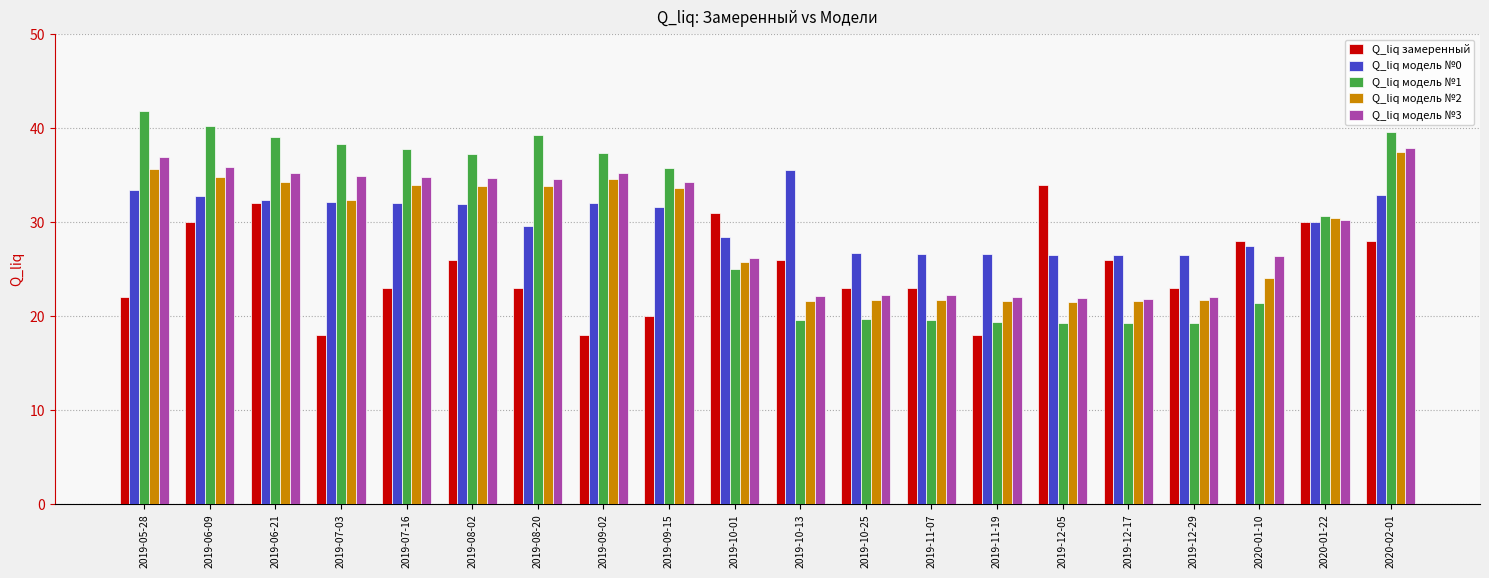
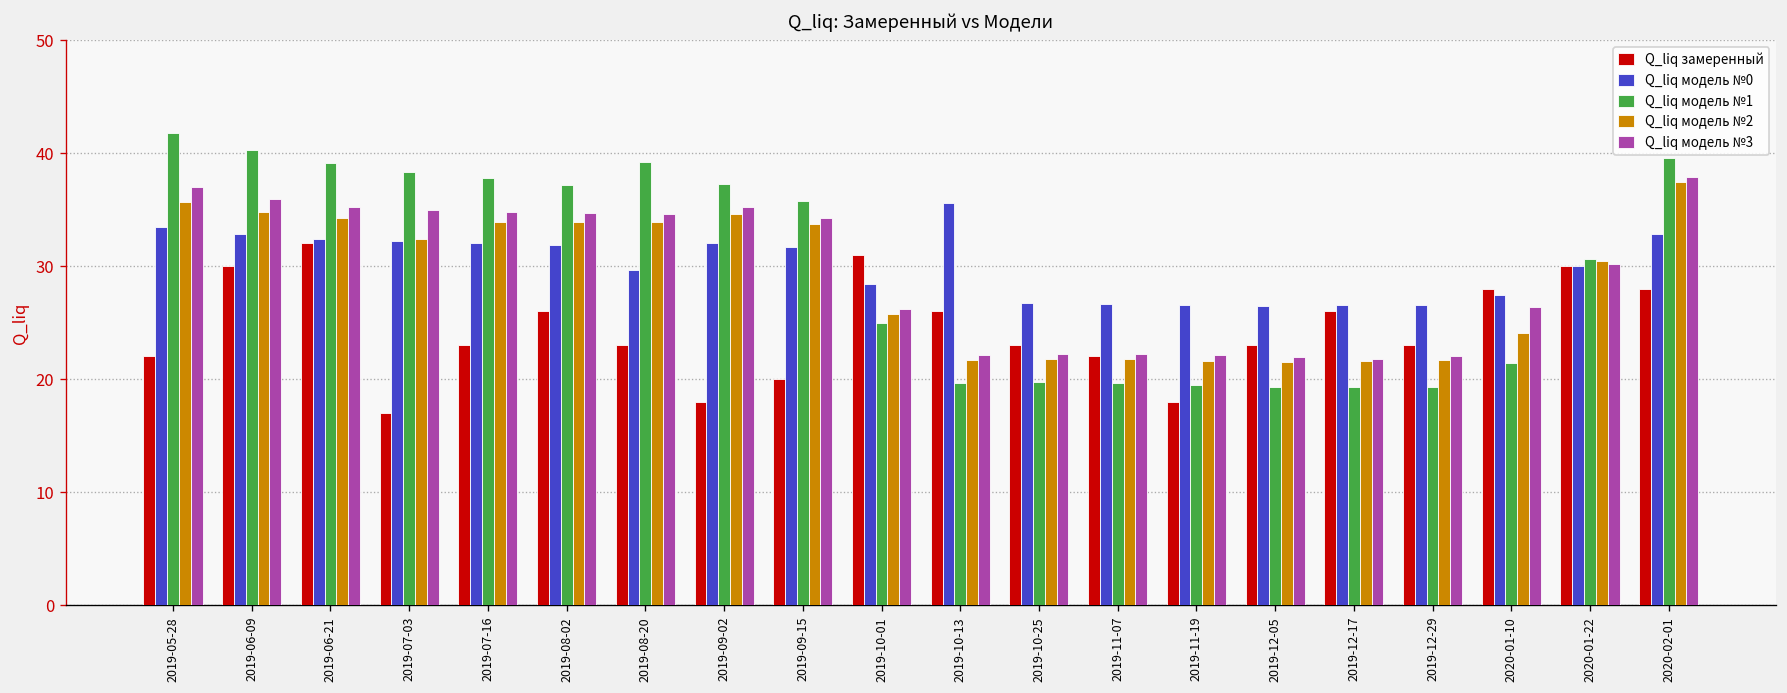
Q_liq замеренный, 2019-07-03: 18 -> 17
Q_liq замеренный, 2019-11-07: 23 -> 22
Q_liq замеренный, 2019-12-05: 34 -> 23
